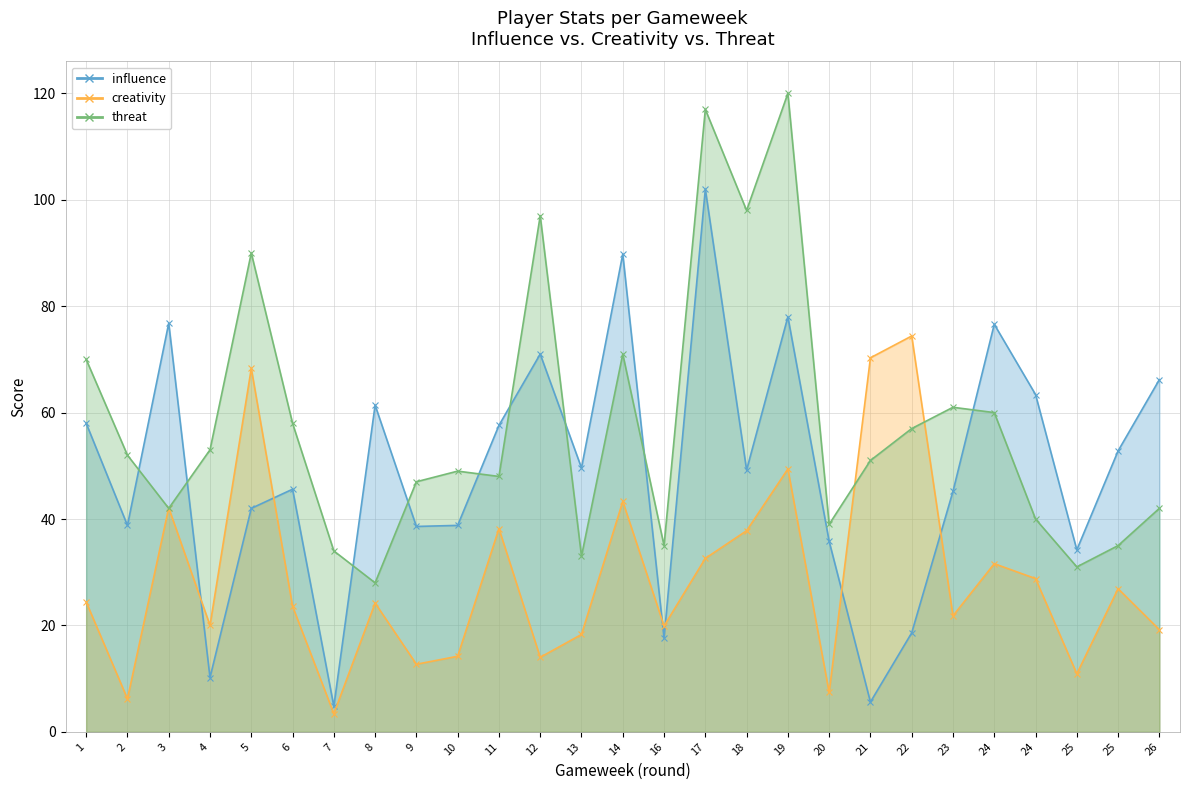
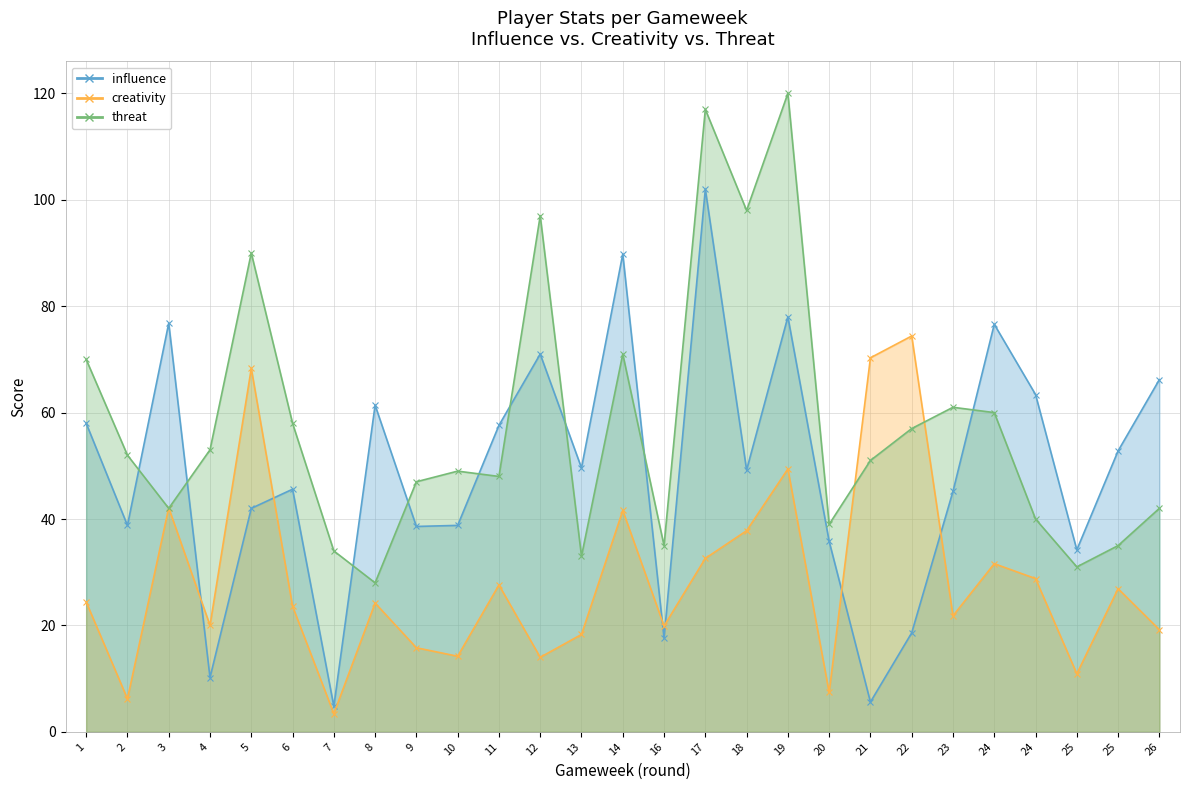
creativity, 9: 13 -> 16
creativity, 11: 38 -> 28
creativity, 14: 43 -> 42
